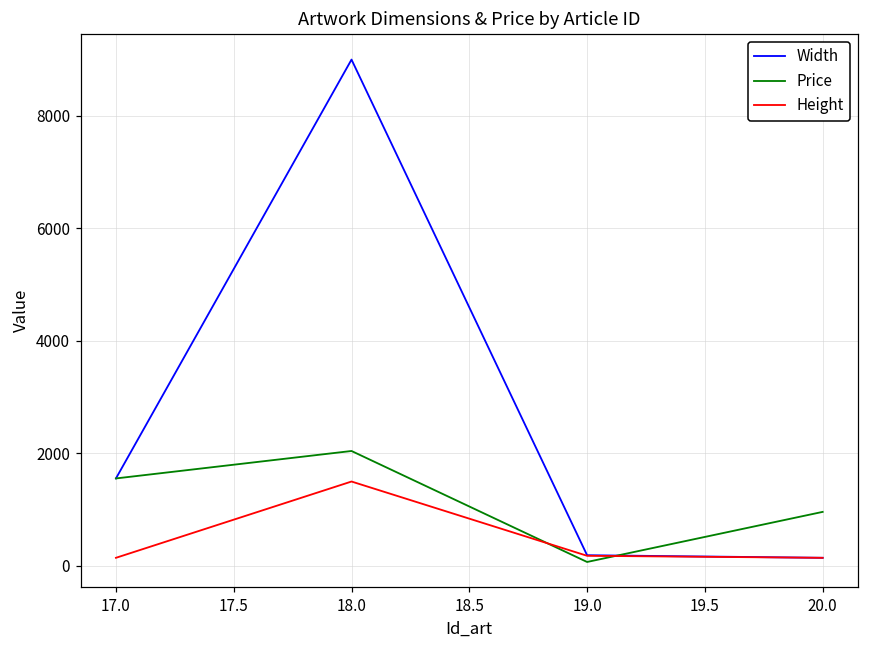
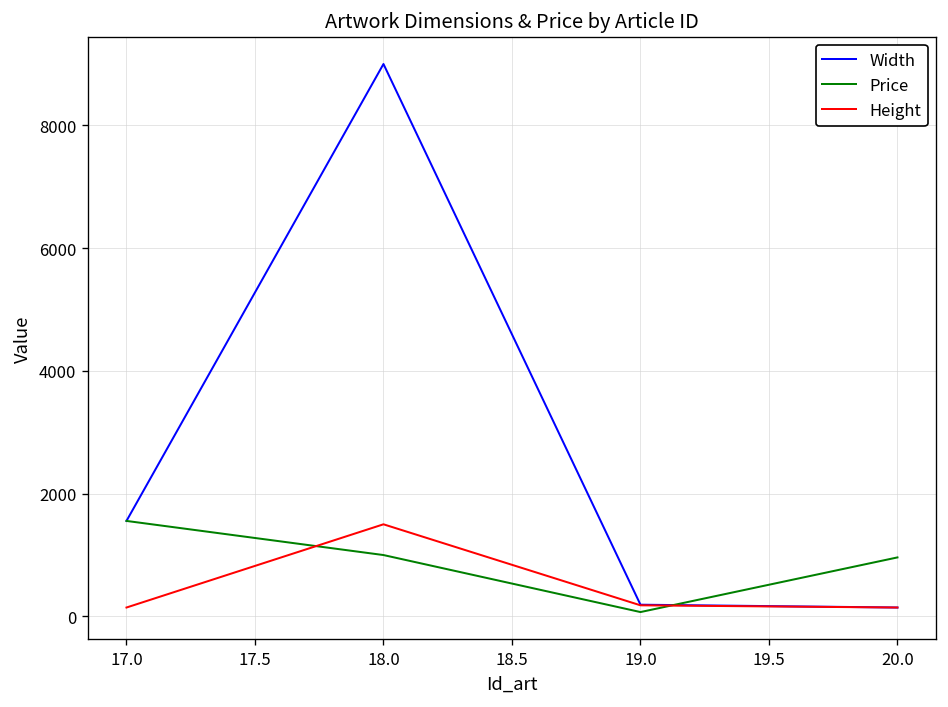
Price, 18.0: 2000 -> 1000
